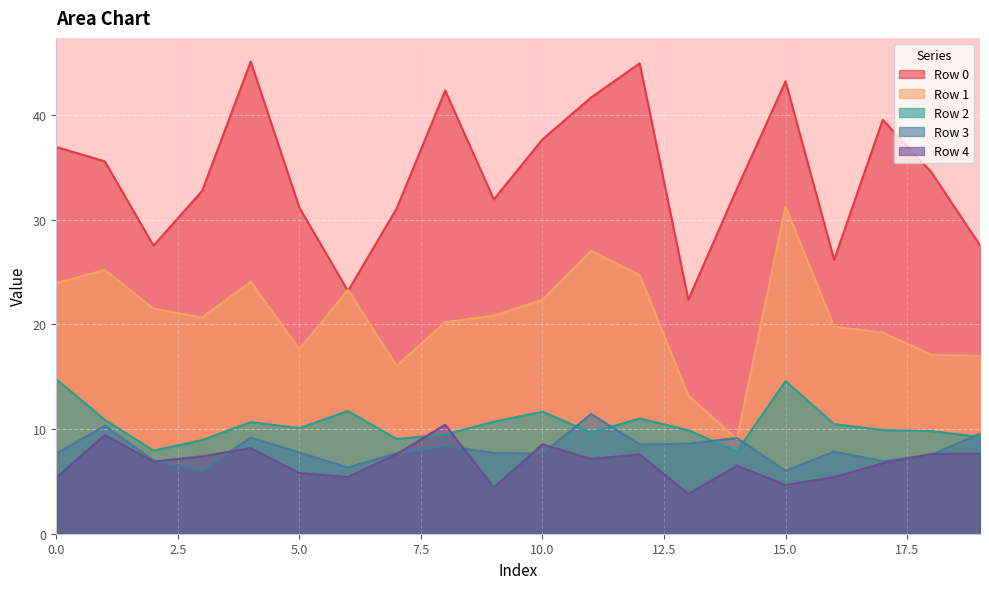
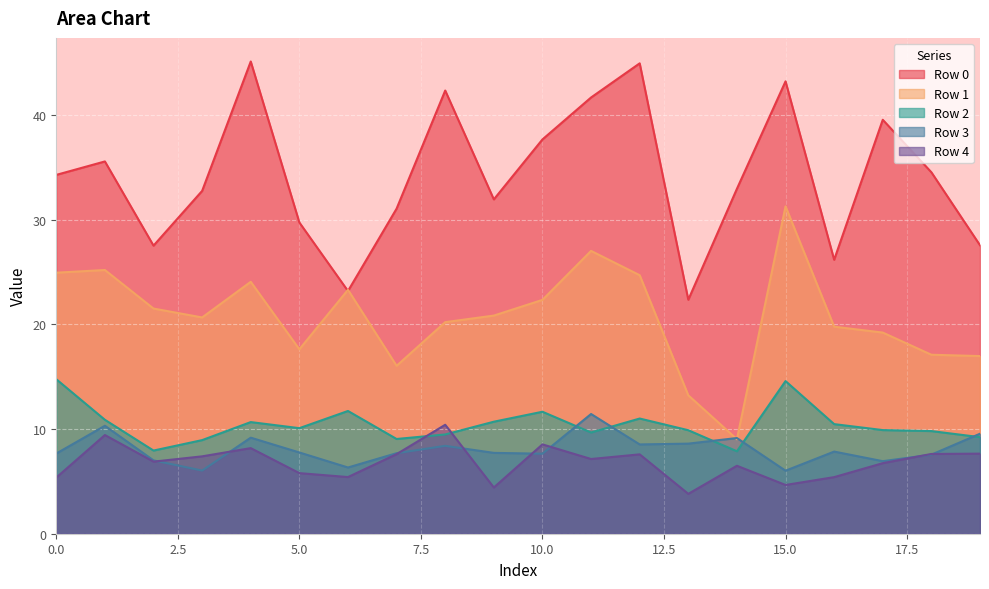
Row 0, 0.0: 37.0 -> 34.3
Row 1, 0.0: 24.0 -> 25.0
Row 0, 5.0: 31.2 -> 29.8
